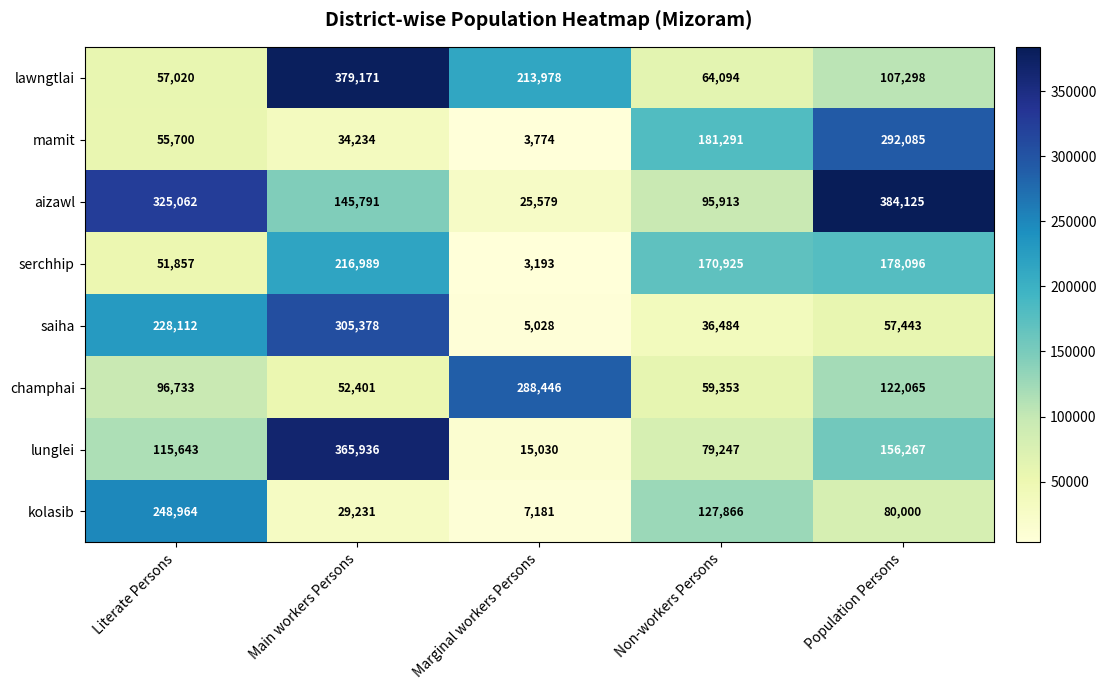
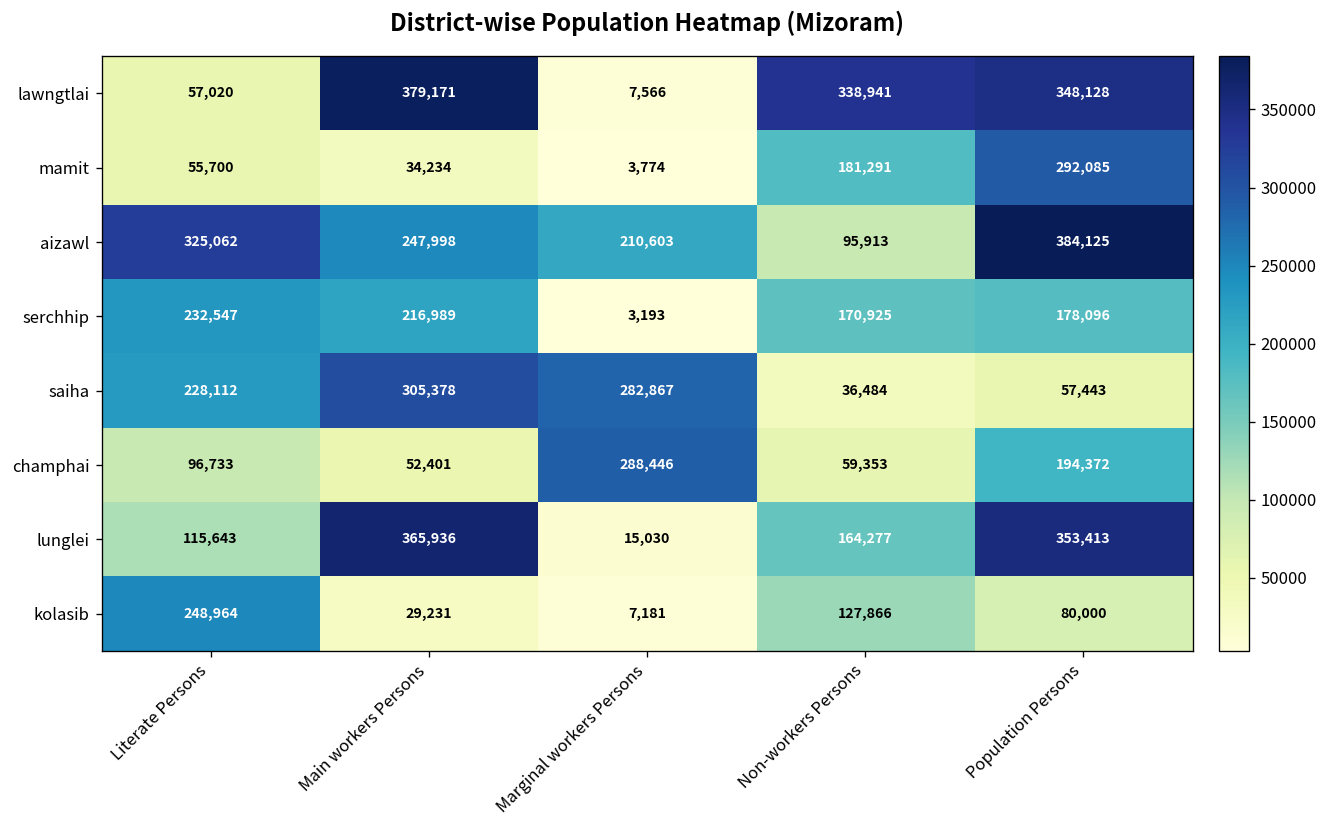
lawngtlai, Marginal workers Persons: 213,978 -> 7,566
lawngtlai, Non-workers Persons: 64,094 -> 338,941
lawngtlai, Population Persons: 107,298 -> 348,128
aizawl, Main workers Persons: 145,791 -> 247,998
aizawl, Marginal workers Persons: 25,579 -> 210,603
serchhip, Literate Persons: 51,857 -> 232,547
saiha, Marginal workers Persons: 5,028 -> 282,867
champhai, Population Persons: 122,065 -> 194,372
lunglei, Non-workers Persons: 79,247 -> 164,277
lunglei, Population Persons: 156,267 -> 353,413
